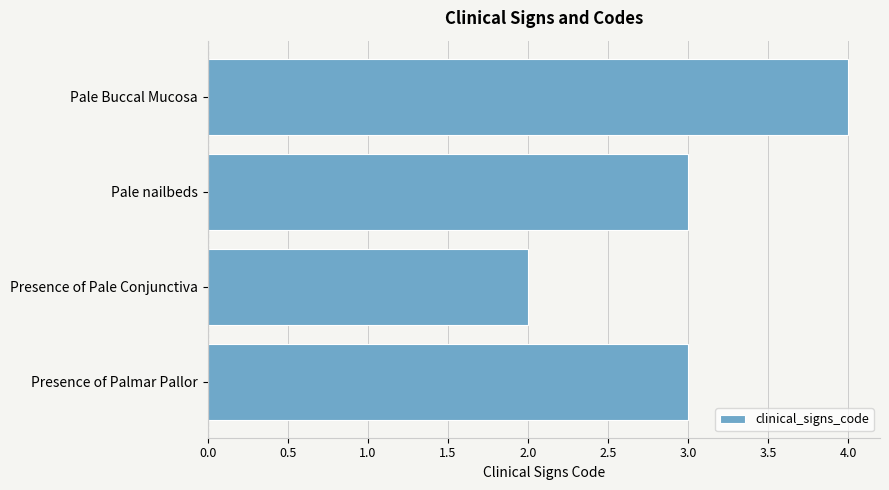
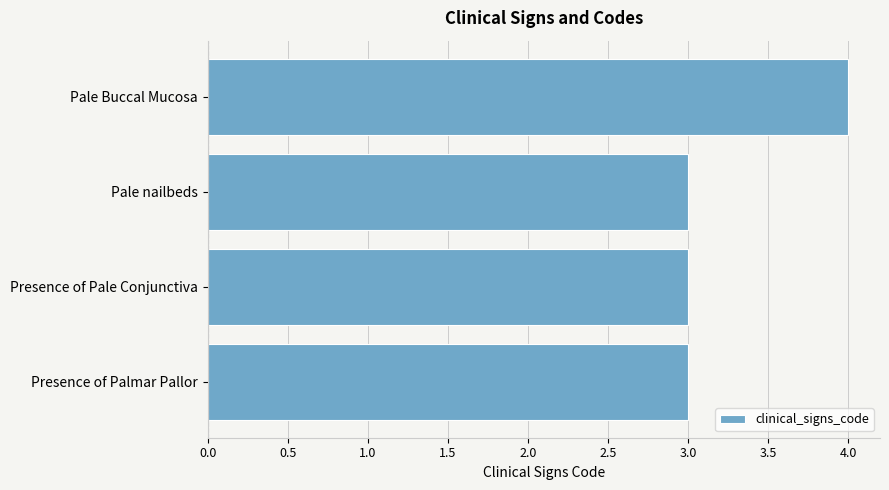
Presence of Pale Conjunctiva: 2 -> 3
